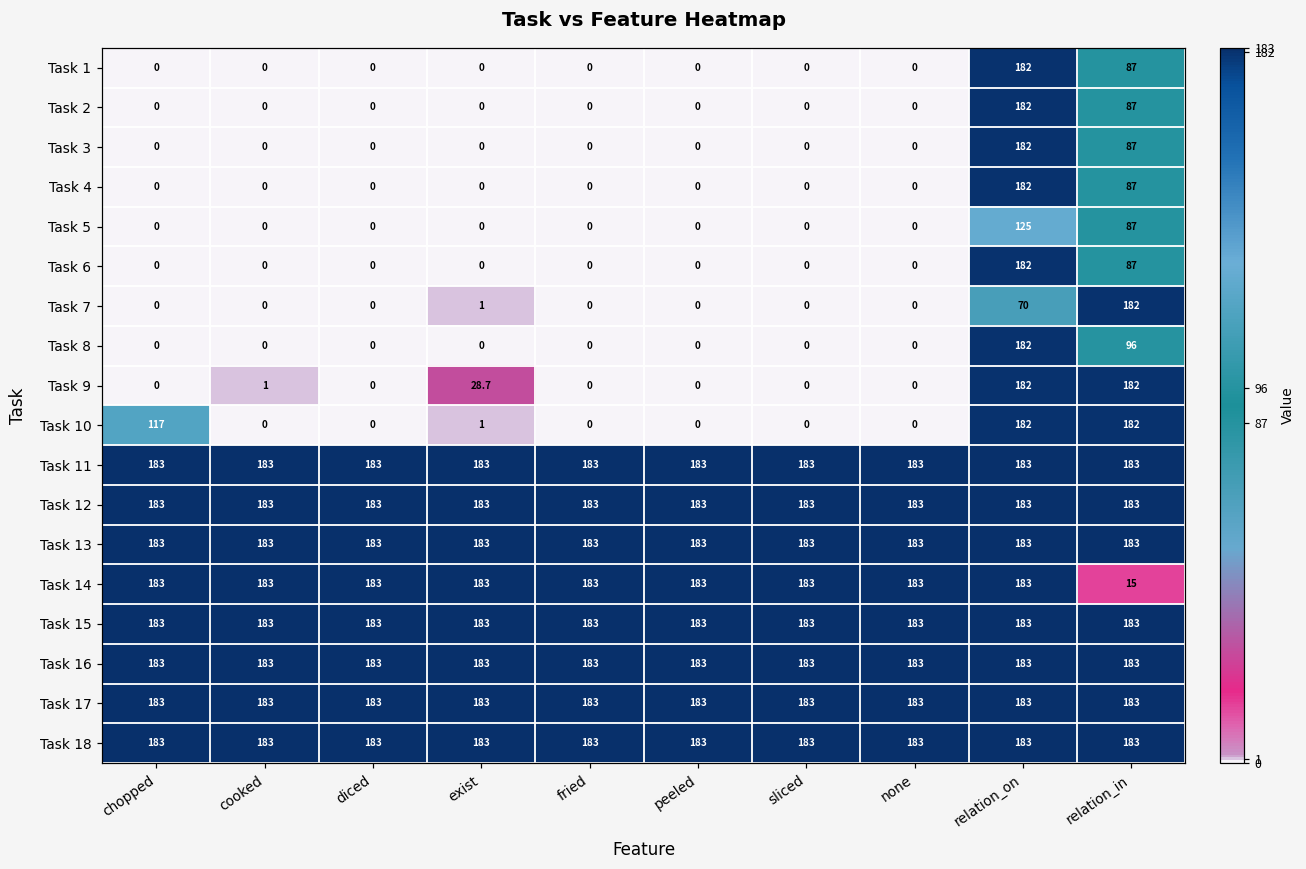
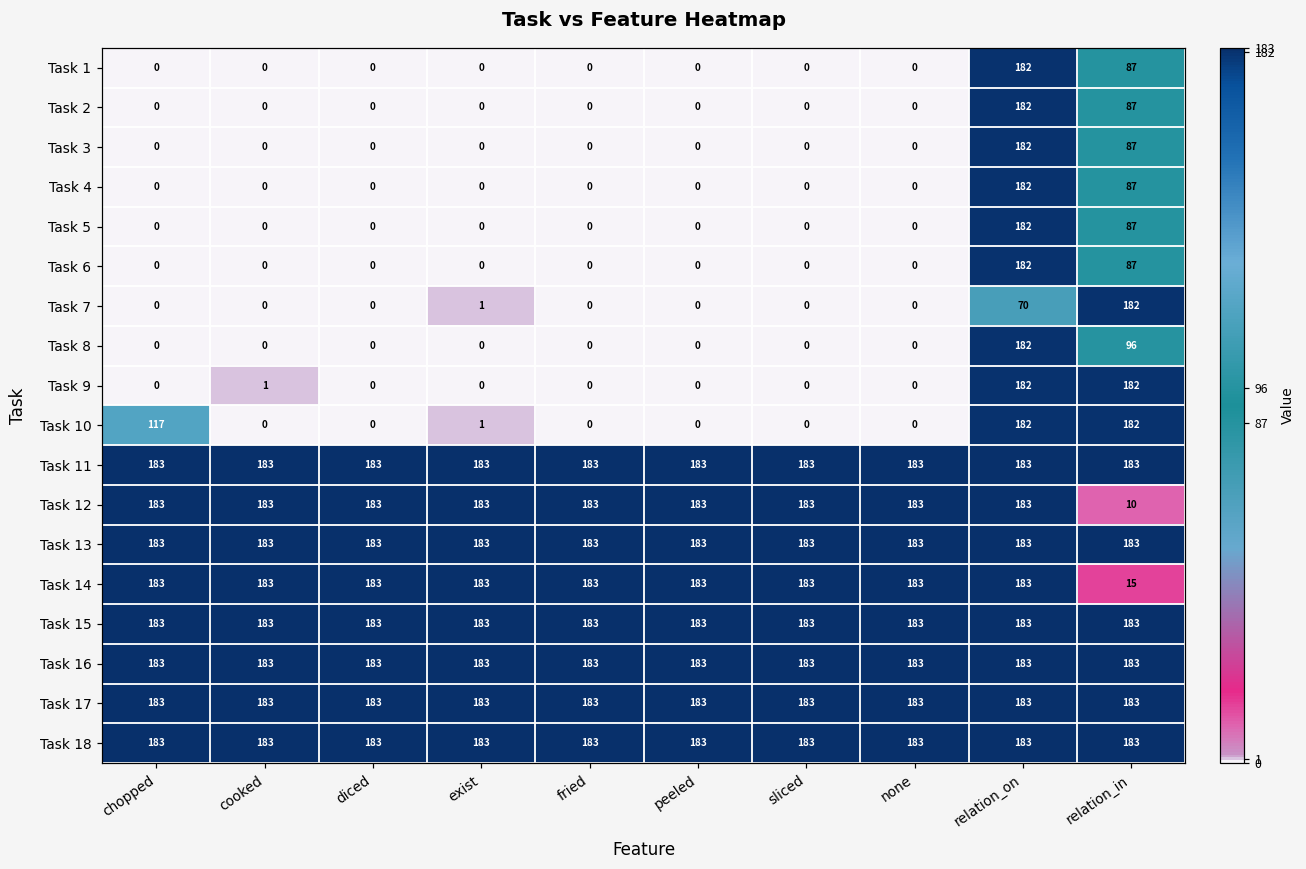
Task 5, relation_on: 125 -> 182
Task 9, exist: 28.7 -> 0
Task 12, relation_in: 183 -> 10
